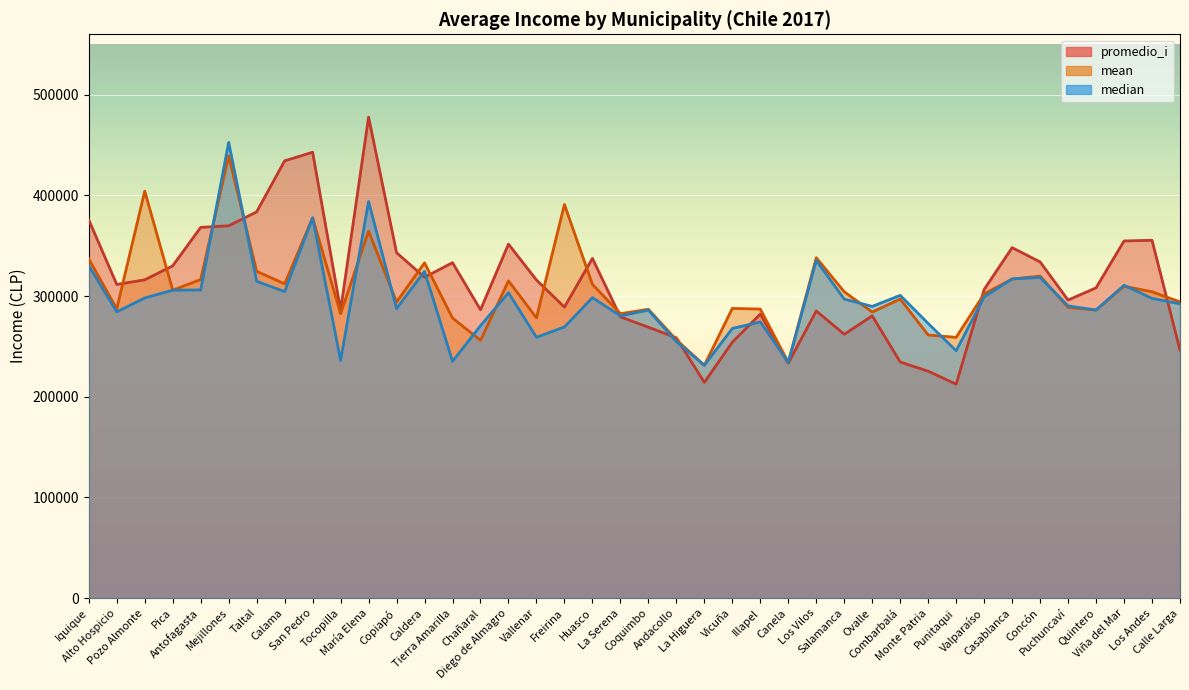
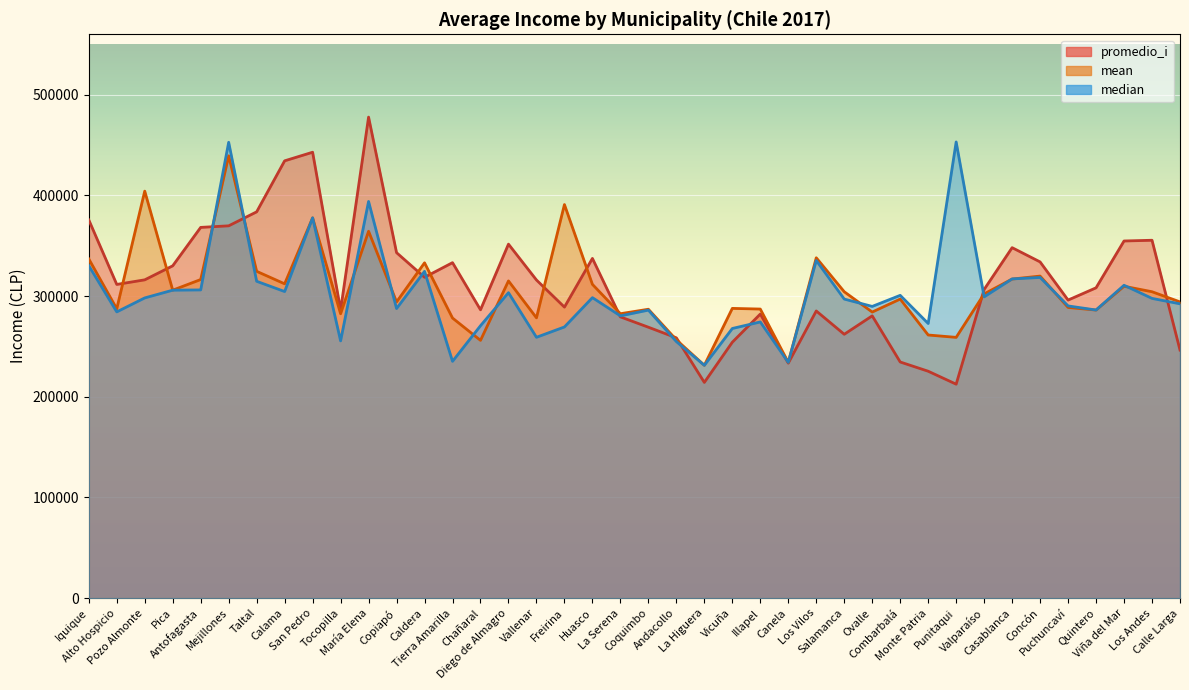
median, Tocopilla: 236000 -> 256000
median, Punitaqui: 246000 -> 453000
